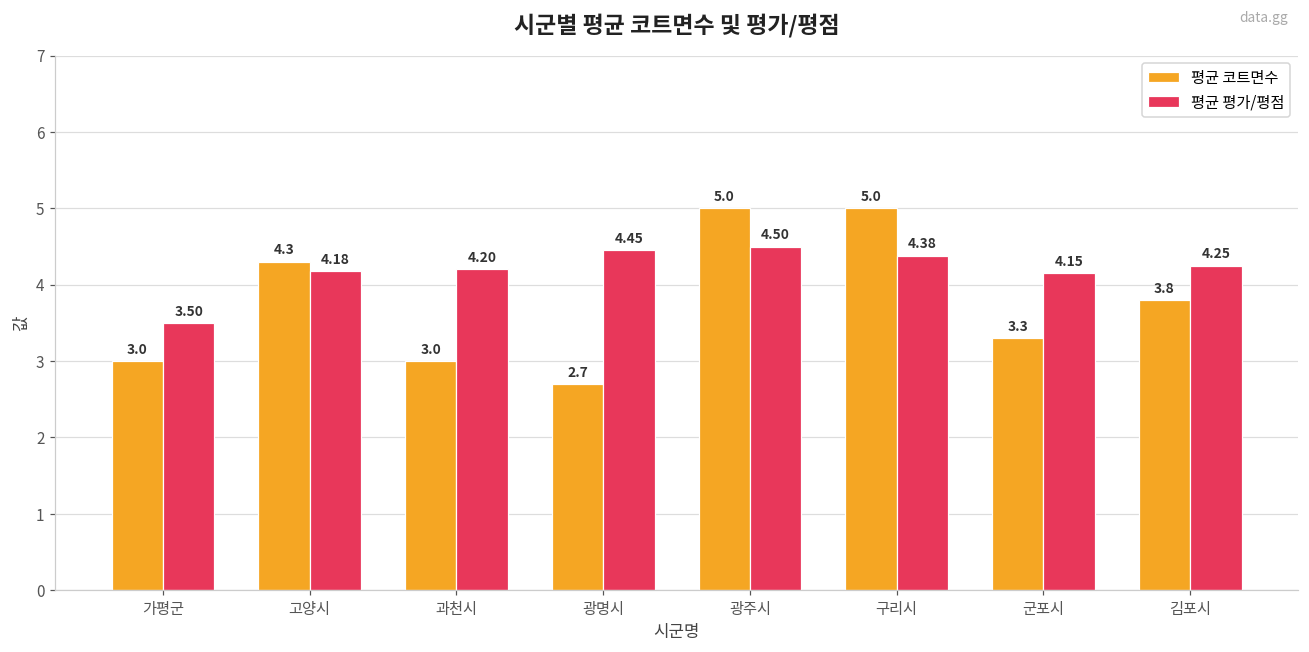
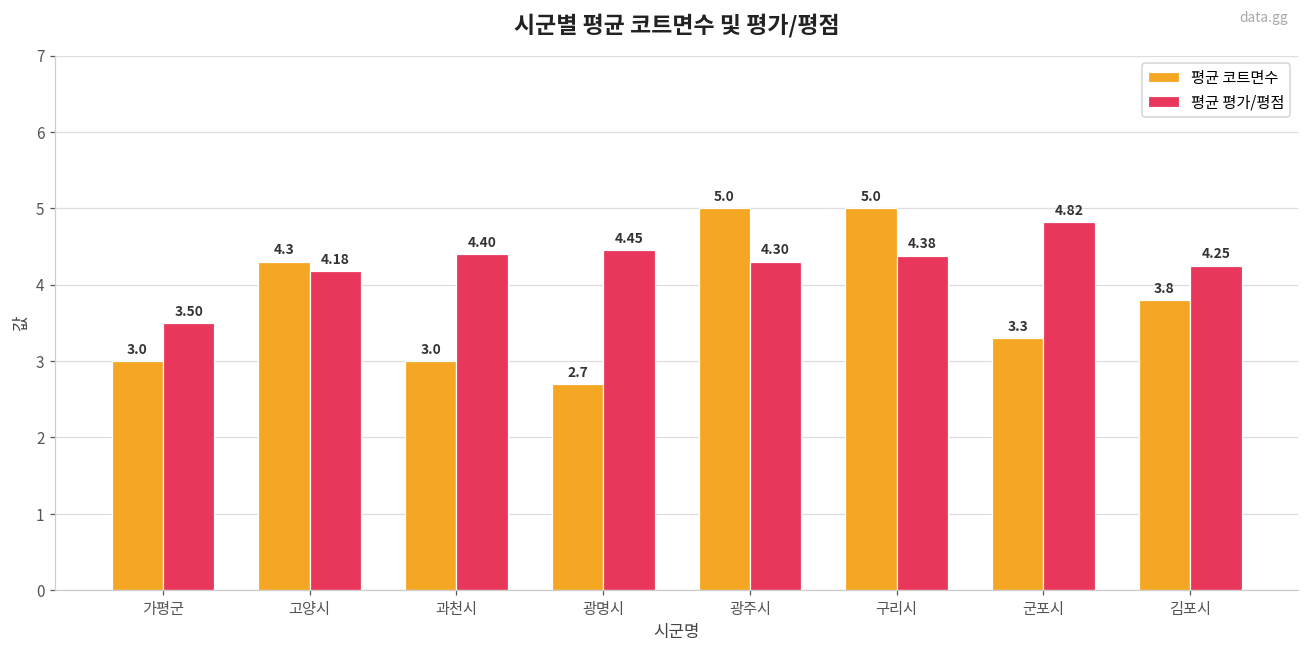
평균 평가/평점, 과천시: 4.20 -> 4.40
평균 평가/평점, 광주시: 4.50 -> 4.30
평균 평가/평점, 군포시: 4.15 -> 4.82
